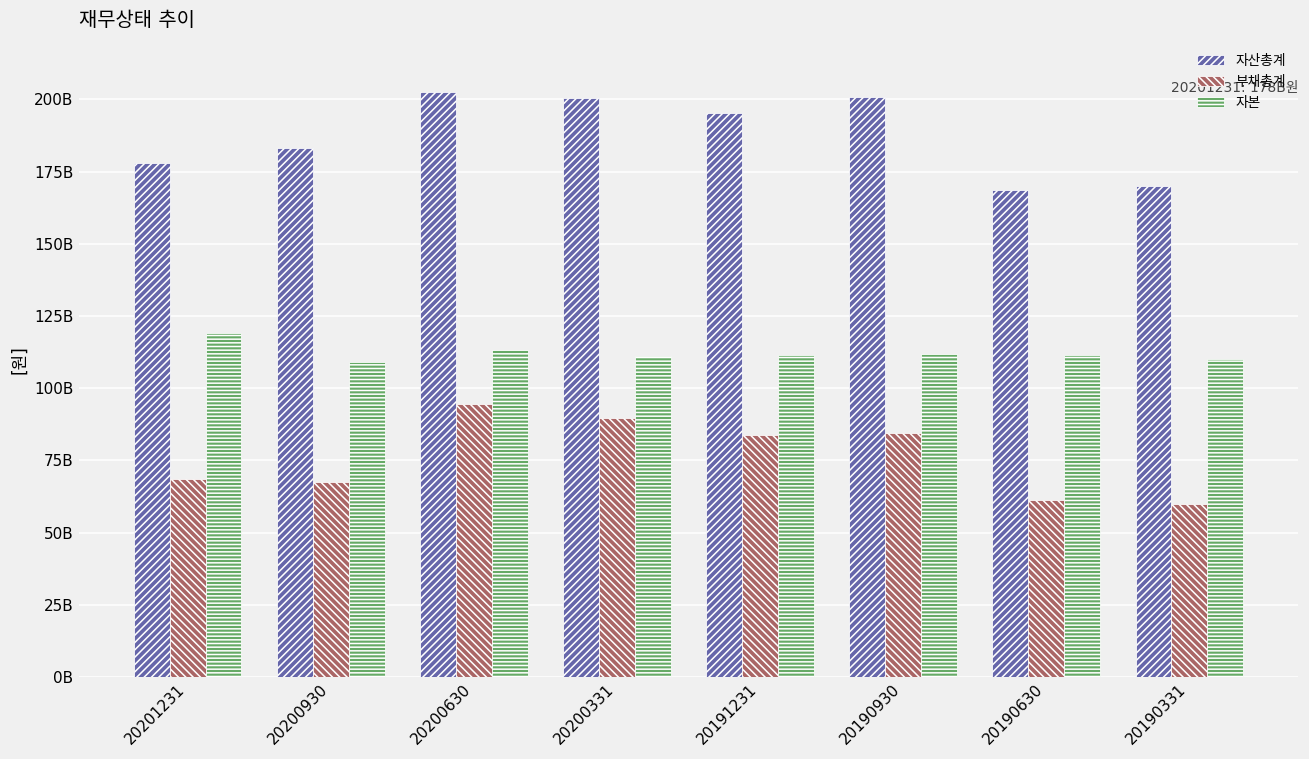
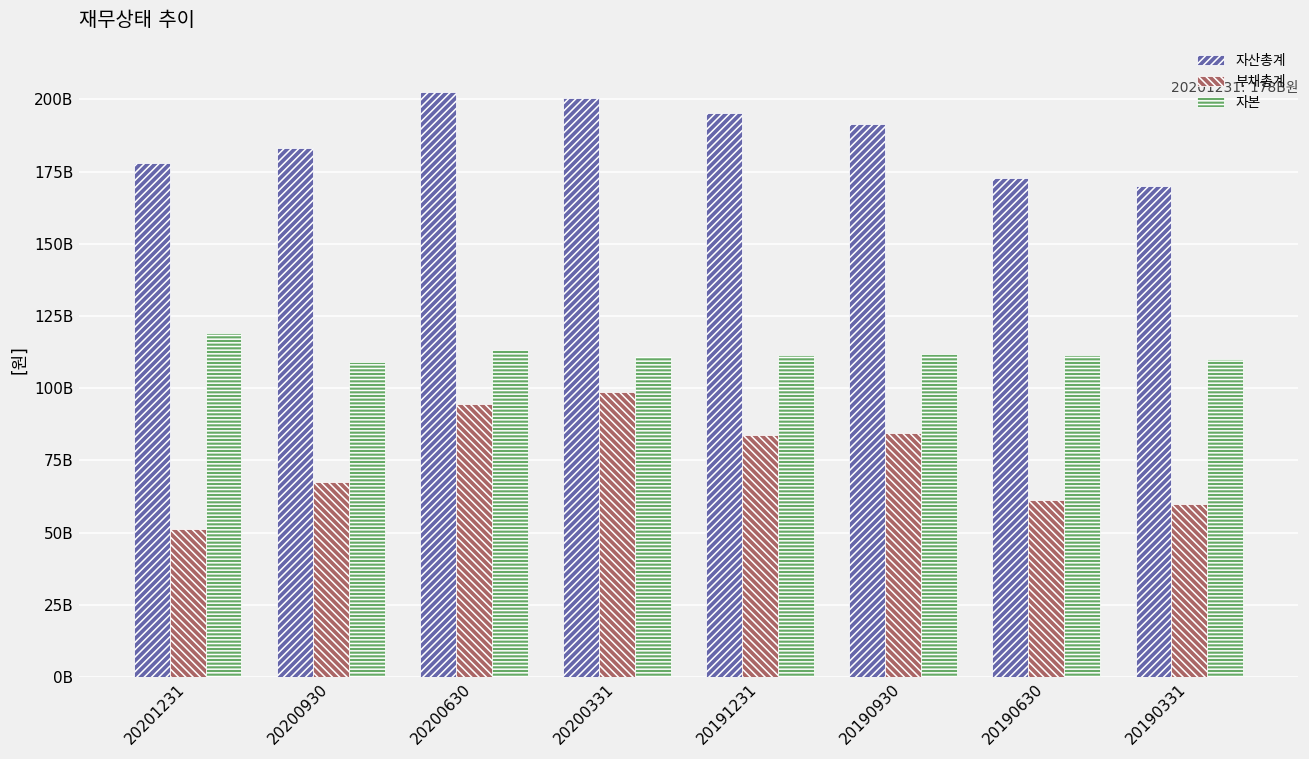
부채총계, 20201231: 69000000000 -> 51000000000
부채총계, 20200331: 90000000000 -> 99000000000
자산총계, 20190930: 201000000000 -> 192000000000
자산총계, 20190630: 169000000000 -> 173000000000
